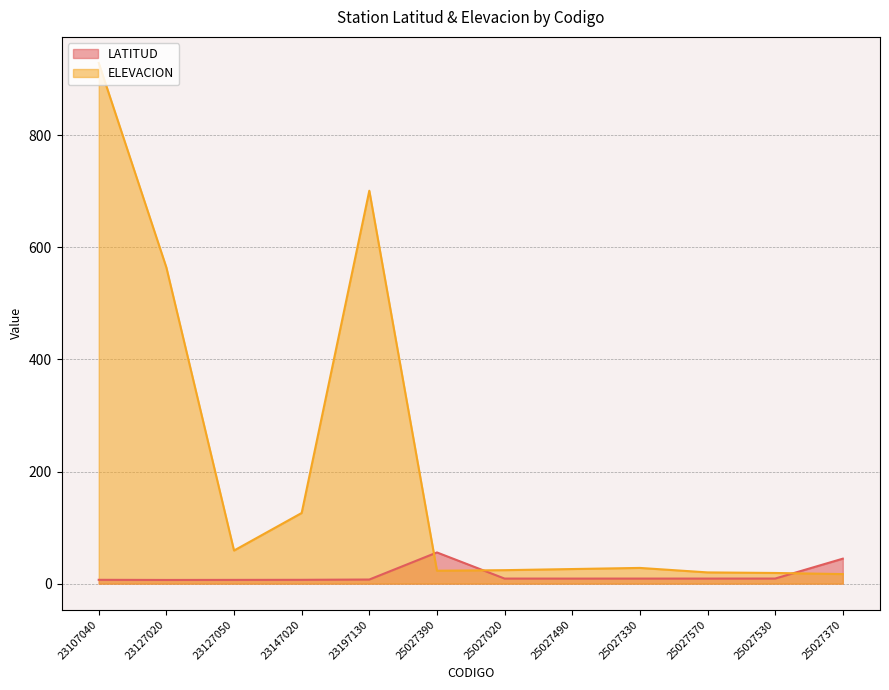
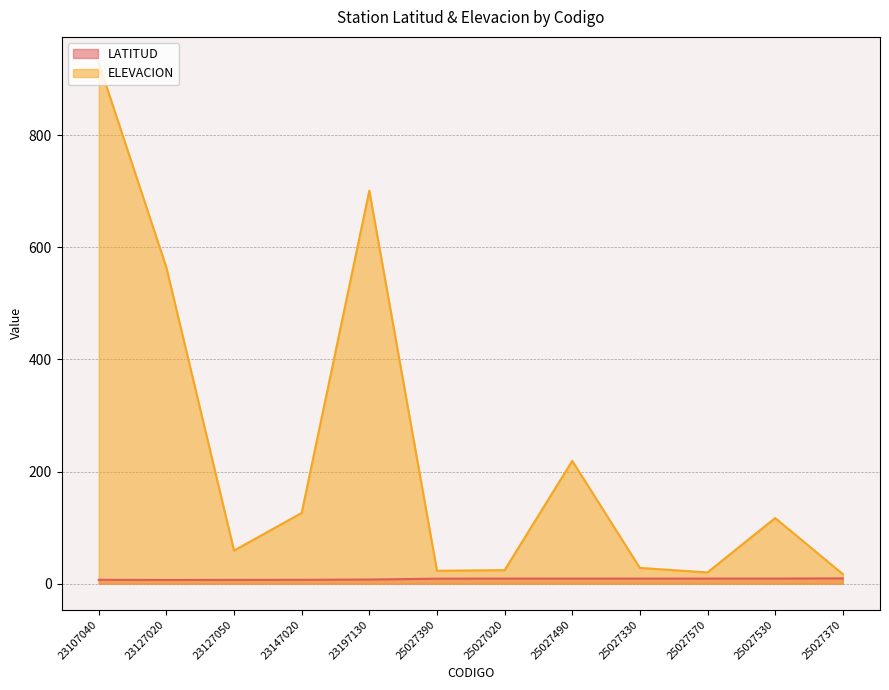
LATITUD, 25027390: 60 -> 10
ELEVACION, 25027490: 30 -> 220
ELEVACION, 25027530: 20 -> 120
LATITUD, 25027370: 40 -> 10
